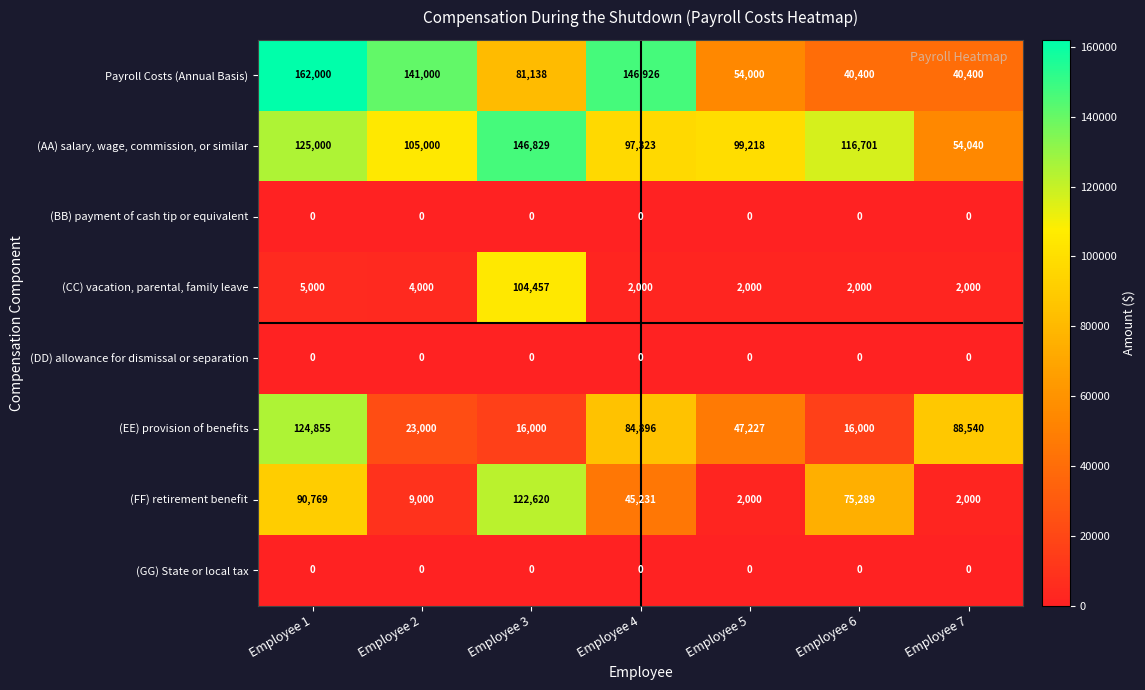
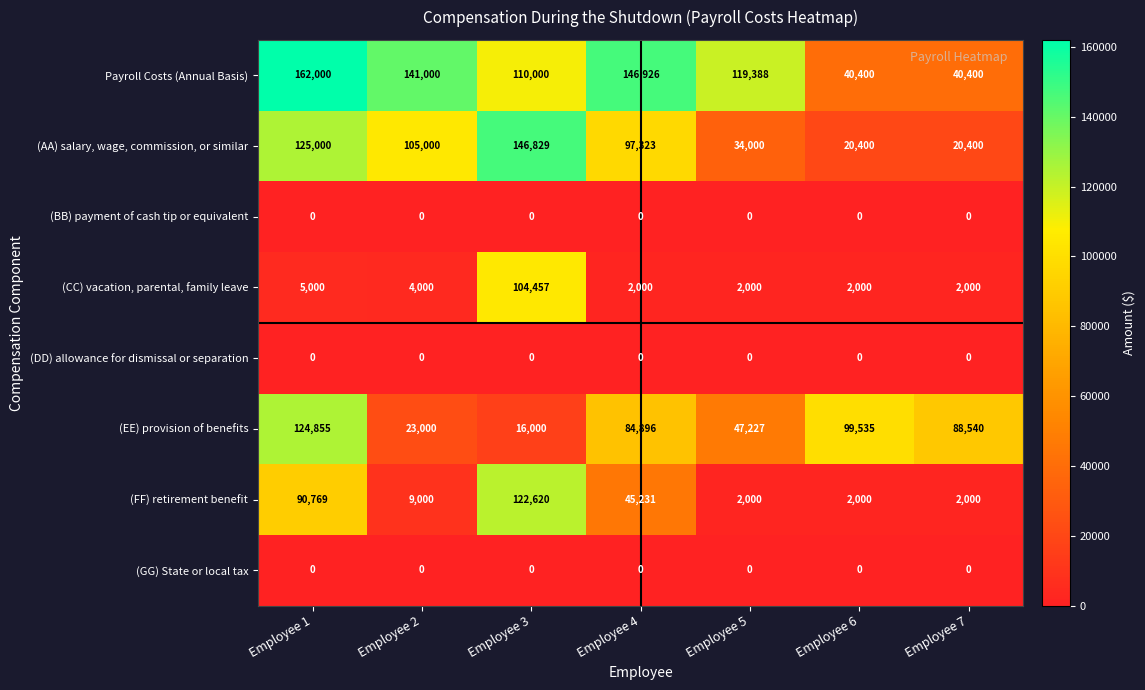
Payroll Costs (Annual Basis), Employee 3: 81,138 -> 110,000
Payroll Costs (Annual Basis), Employee 5: 54,000 -> 119,388
(AA) salary, wage, commission, or similar, Employee 5: 99,218 -> 34,000
(AA) salary, wage, commission, or similar, Employee 6: 116,701 -> 20,400
(AA) salary, wage, commission, or similar, Employee 7: 54,040 -> 20,400
(EE) provision of benefits, Employee 6: 16,000 -> 99,535
(FF) retirement benefit, Employee 6: 75,289 -> 2,000
